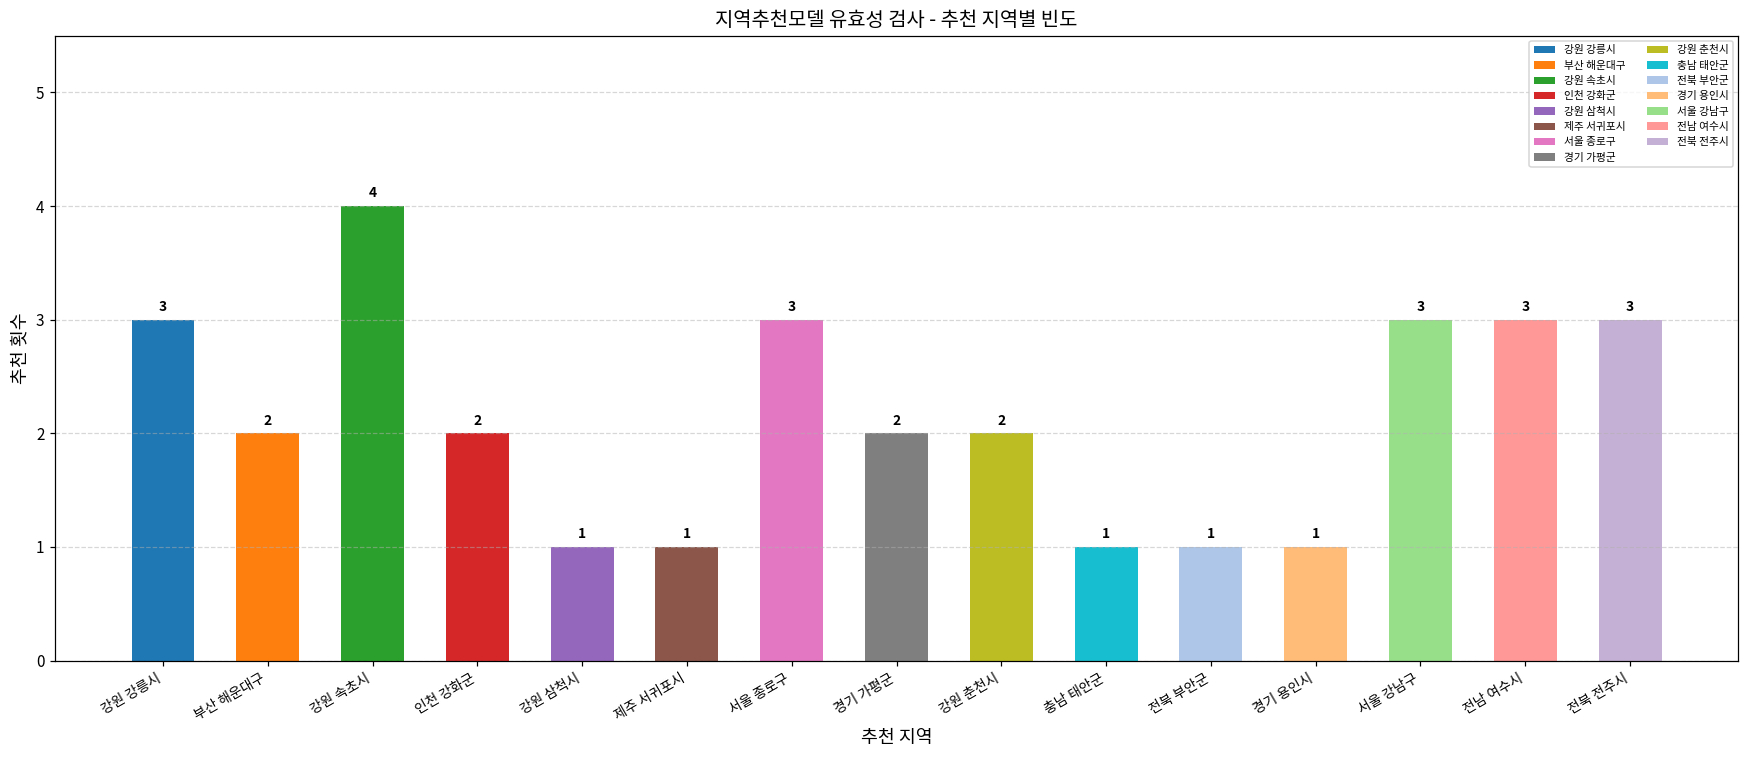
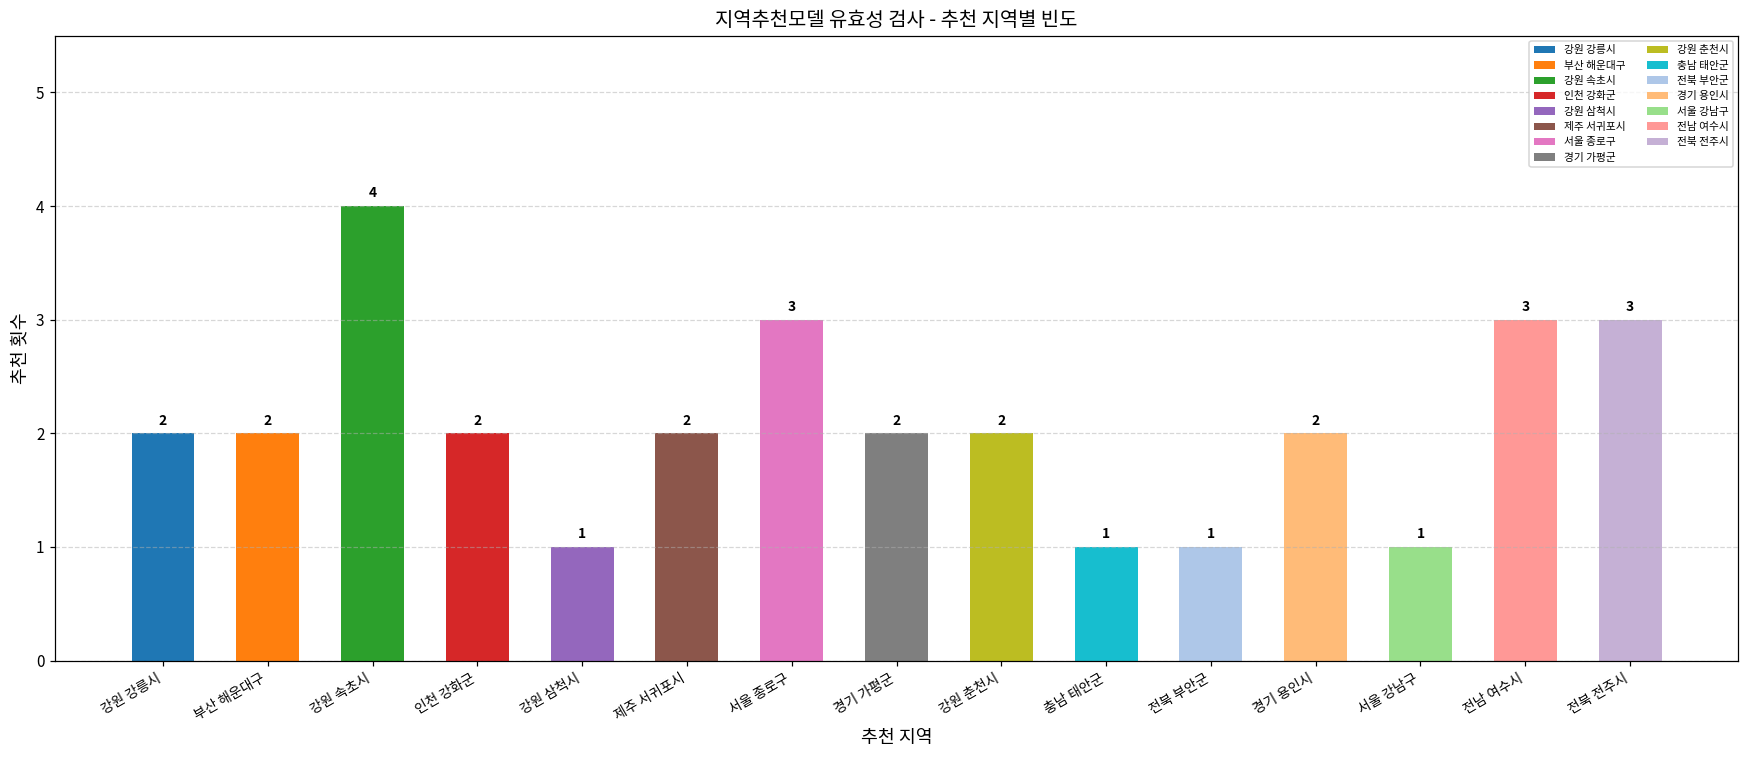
강원 강릉시: 3 -> 2
제주 서귀포시: 1 -> 2
경기 용인시: 1 -> 2
서울 강남구: 3 -> 1
